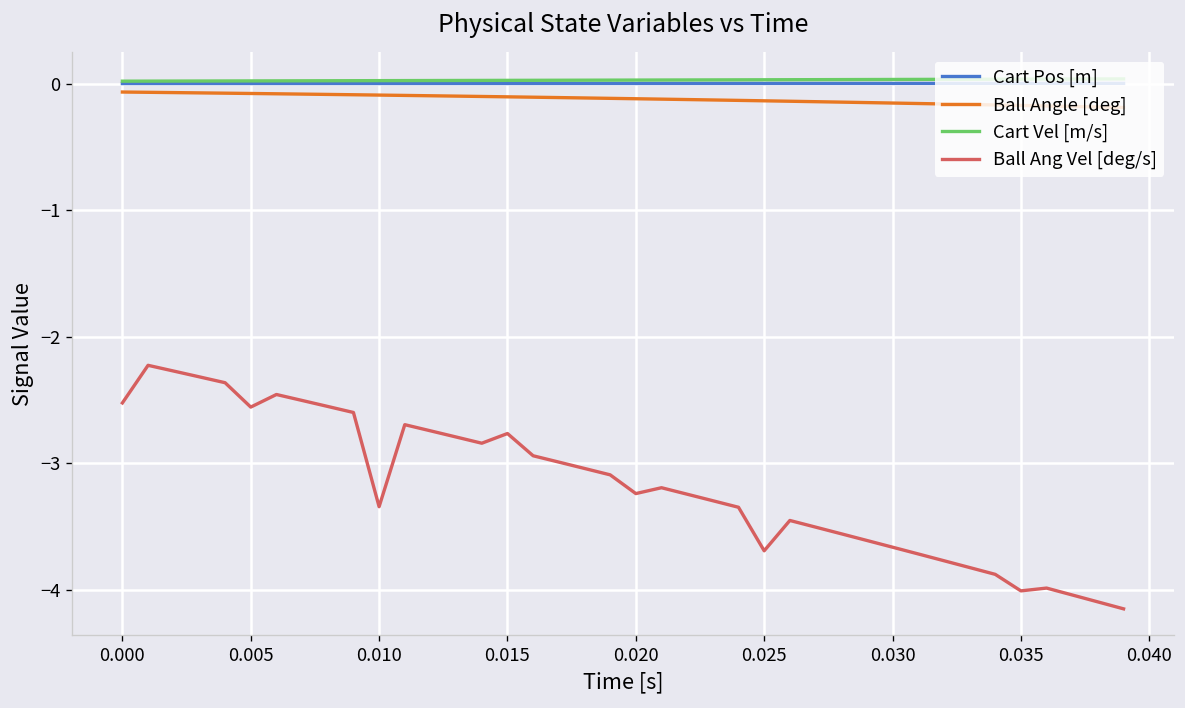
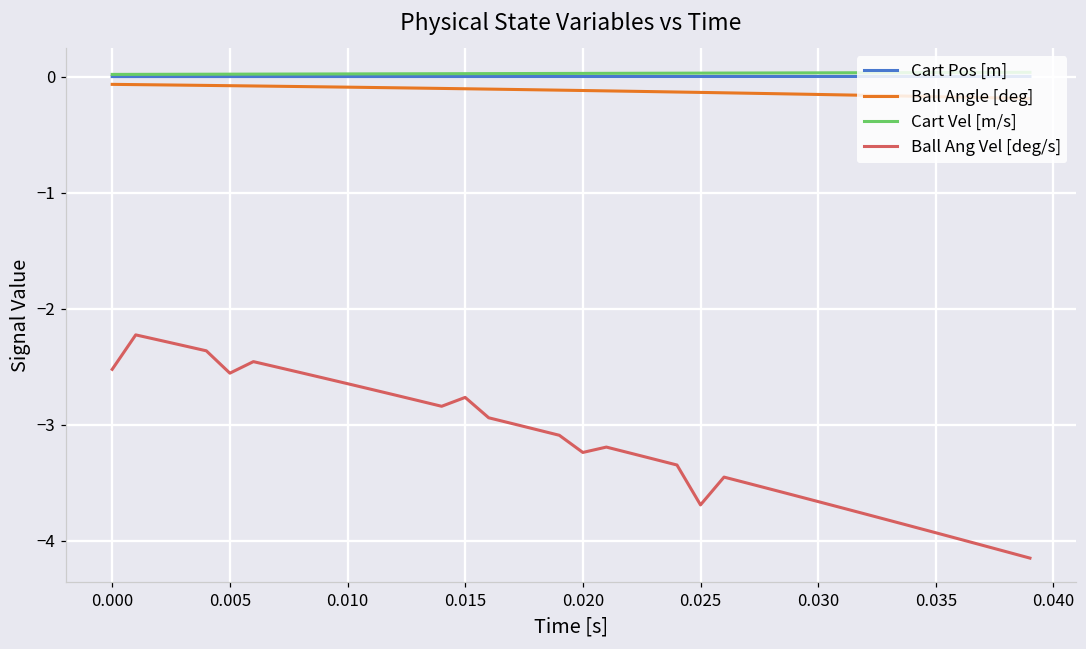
Ball Ang Vel [deg/s], 0.010: -3.34 -> -2.65
Ball Ang Vel [deg/s], 0.035: -4.01 -> -3.93
